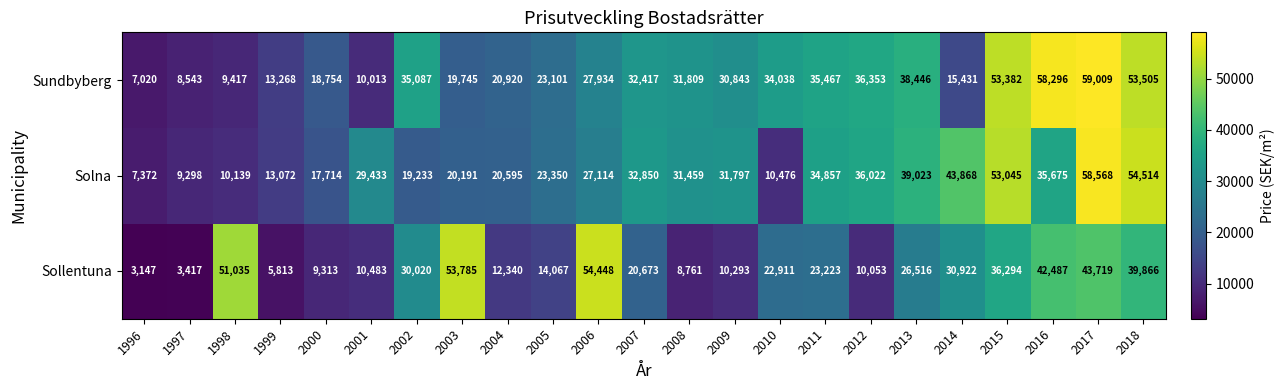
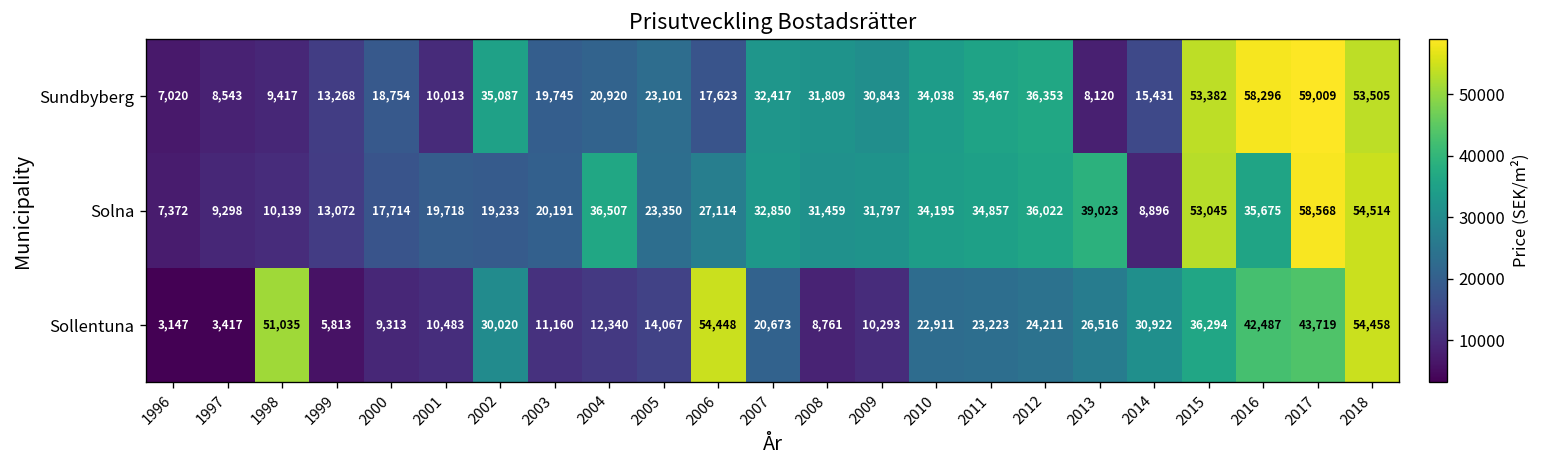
Sundbyberg, 2006: 27,934 -> 17,623
Sundbyberg, 2013: 38,446 -> 8,120
Solna, 2001: 29,433 -> 19,718
Solna, 2004: 20,595 -> 36,507
Solna, 2010: 10,476 -> 34,195
Solna, 2014: 43,868 -> 8,896
Sollentuna, 2003: 53,785 -> 11,160
Sollentuna, 2012: 10,053 -> 24,211
Sollentuna, 2018: 39,866 -> 54,458
